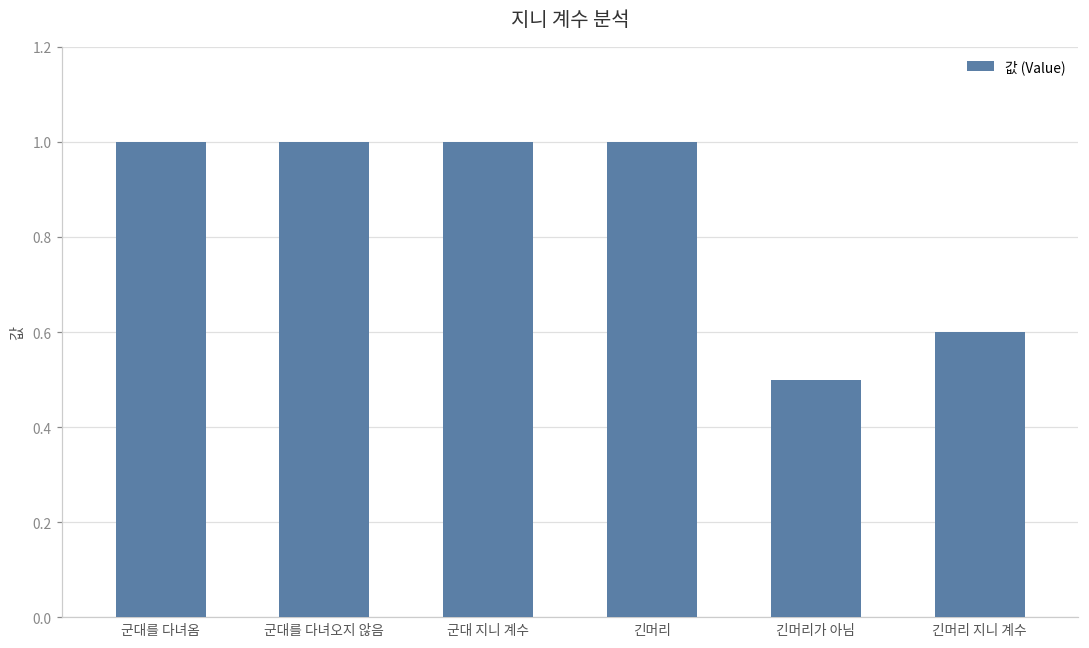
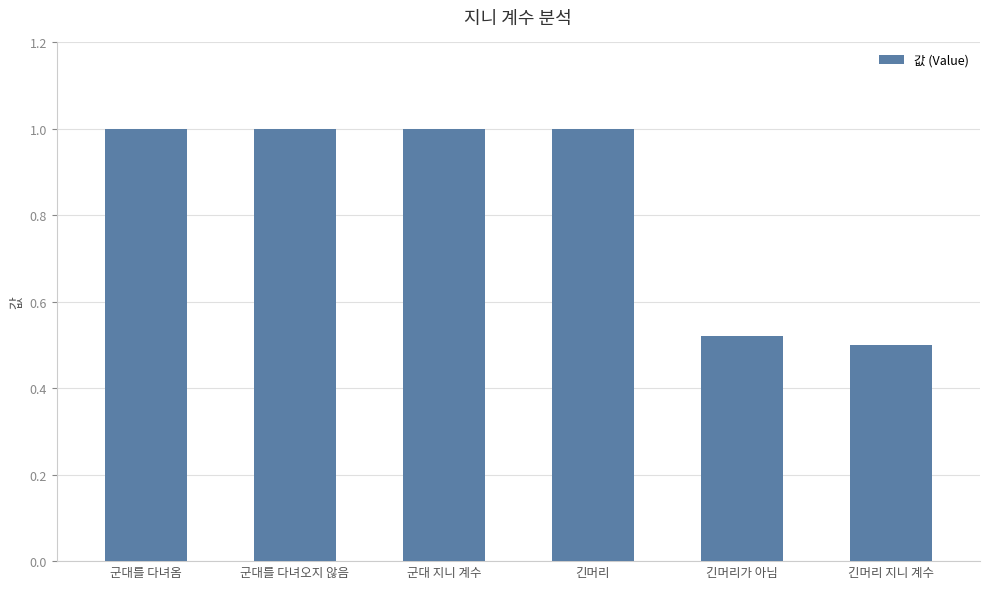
긴머리가 아님: 0.50 -> 0.52
긴머리 지니 계수: 0.6 -> 0.5
